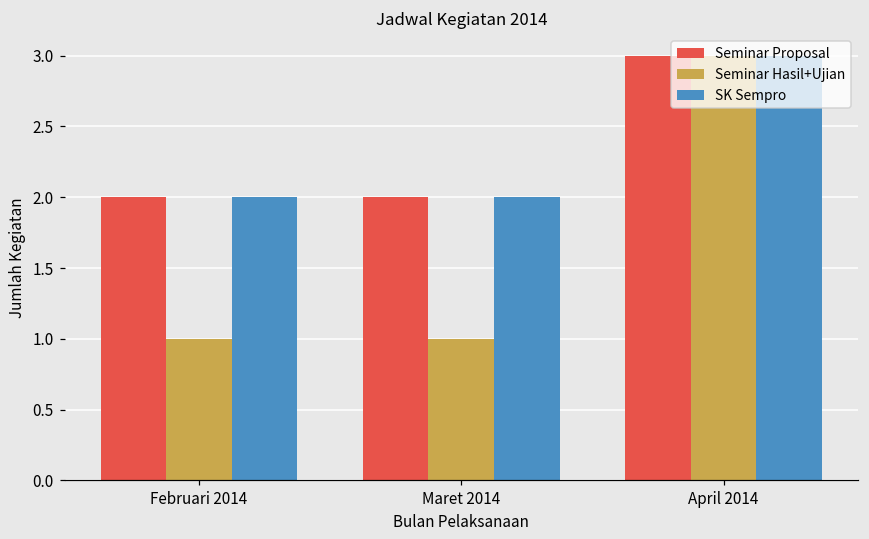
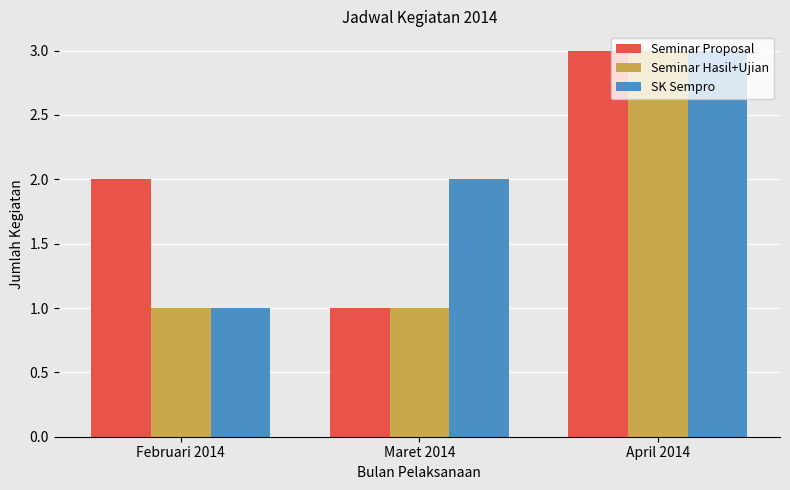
SK Sempro, Februari 2014: 2 -> 1
Seminar Proposal, Maret 2014: 2 -> 1
